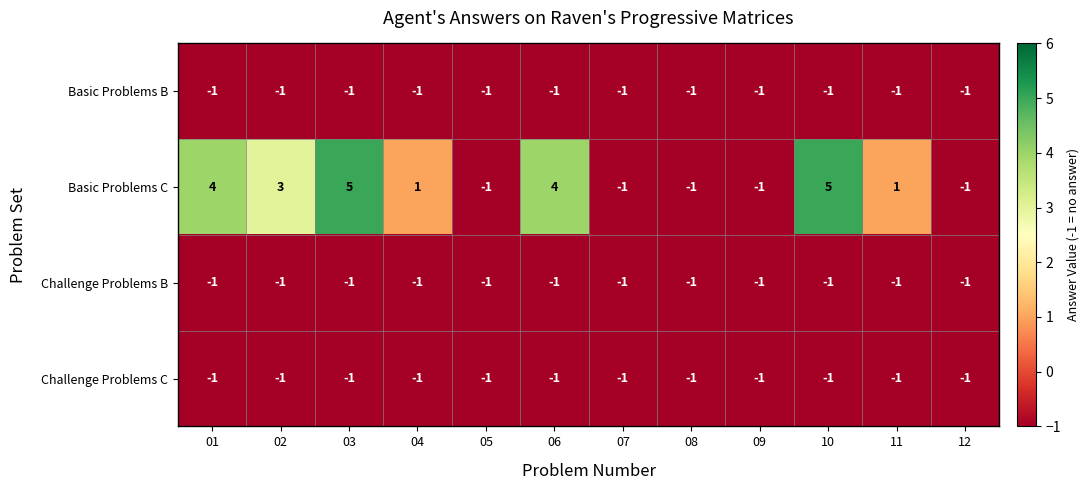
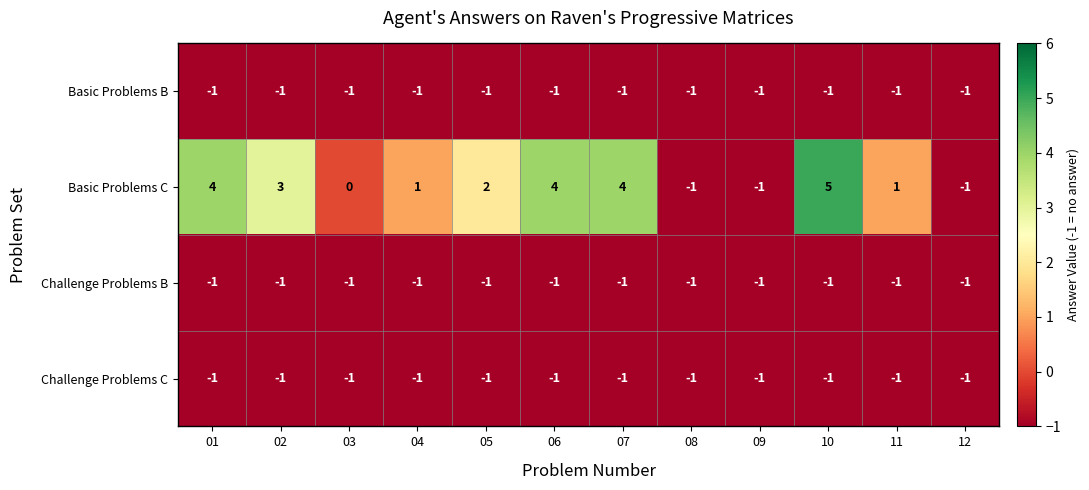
Basic Problems C, 03: 5 -> 0
Basic Problems C, 05: -1 -> 2
Basic Problems C, 07: -1 -> 4
